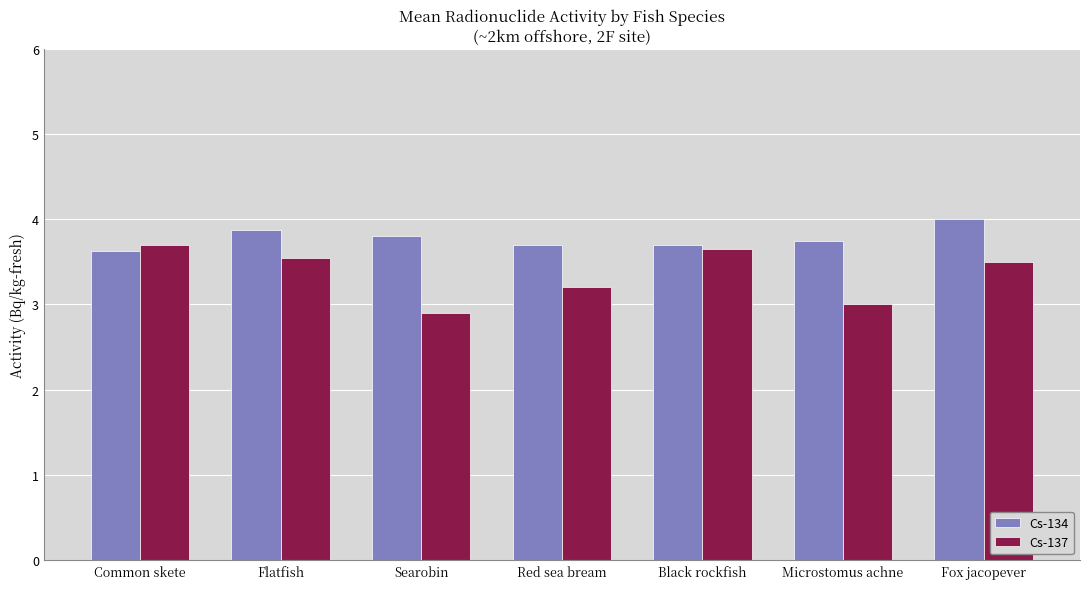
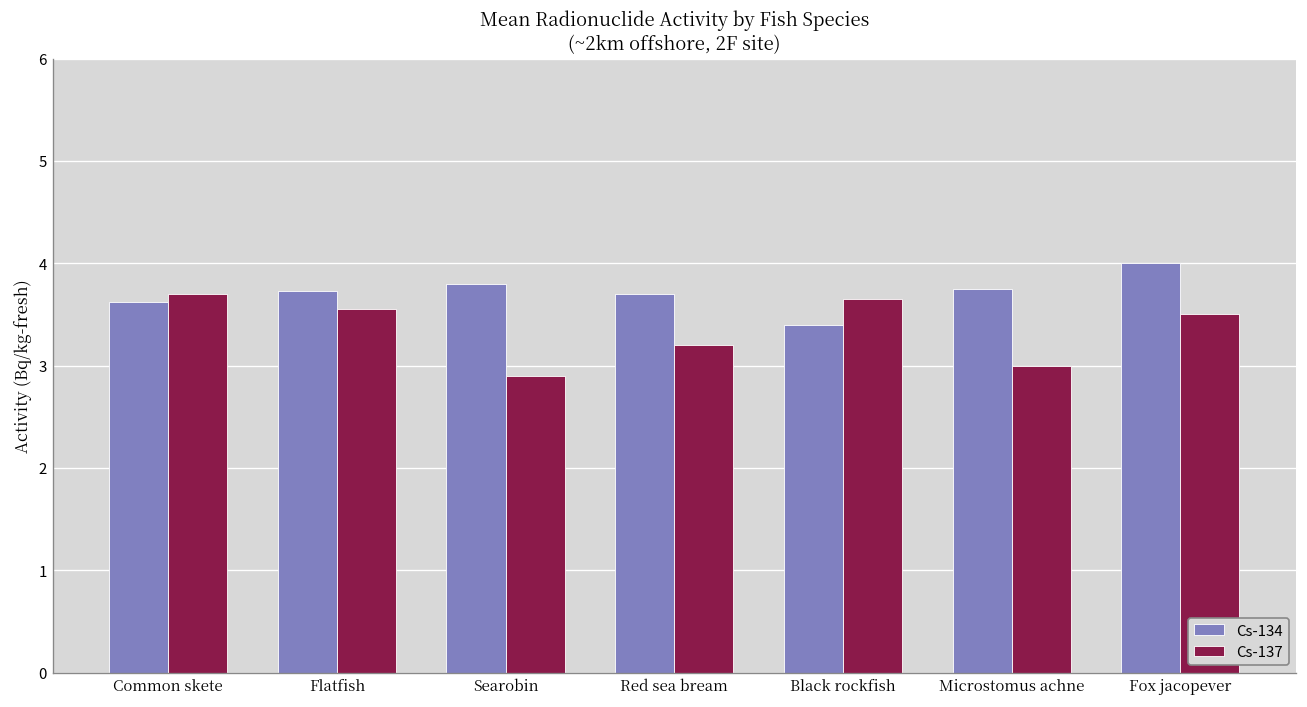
Cs-134, Flatfish: 3.9 -> 3.7
Cs-134, Black rockfish: 3.7 -> 3.4
